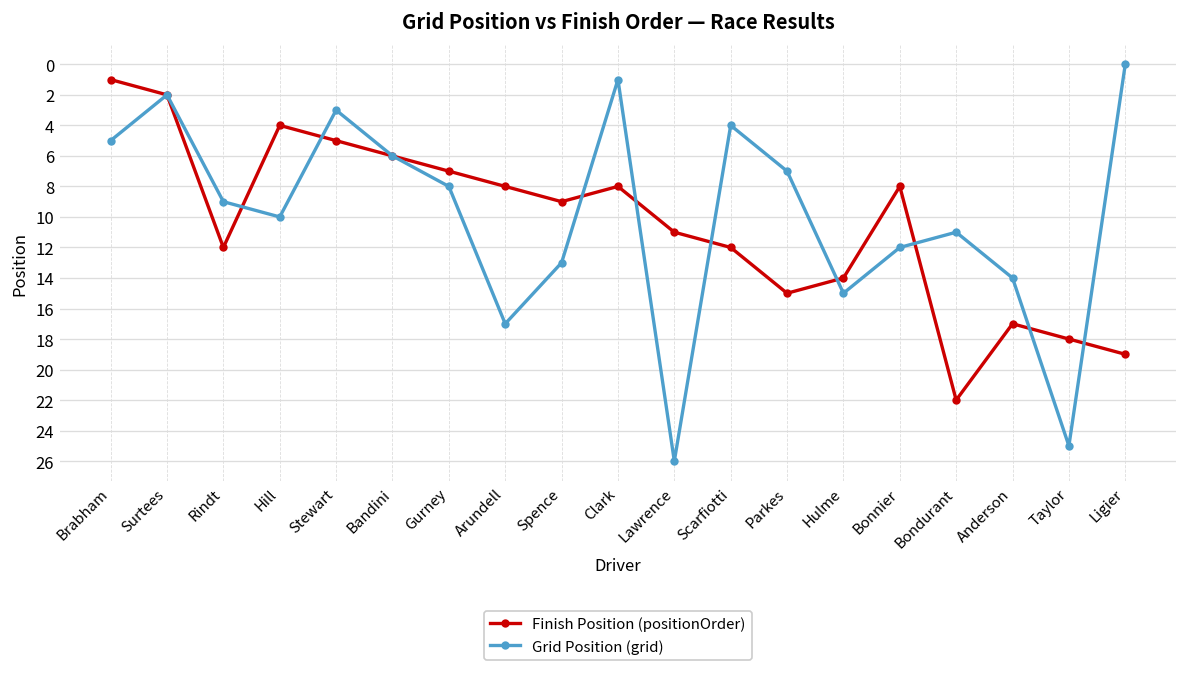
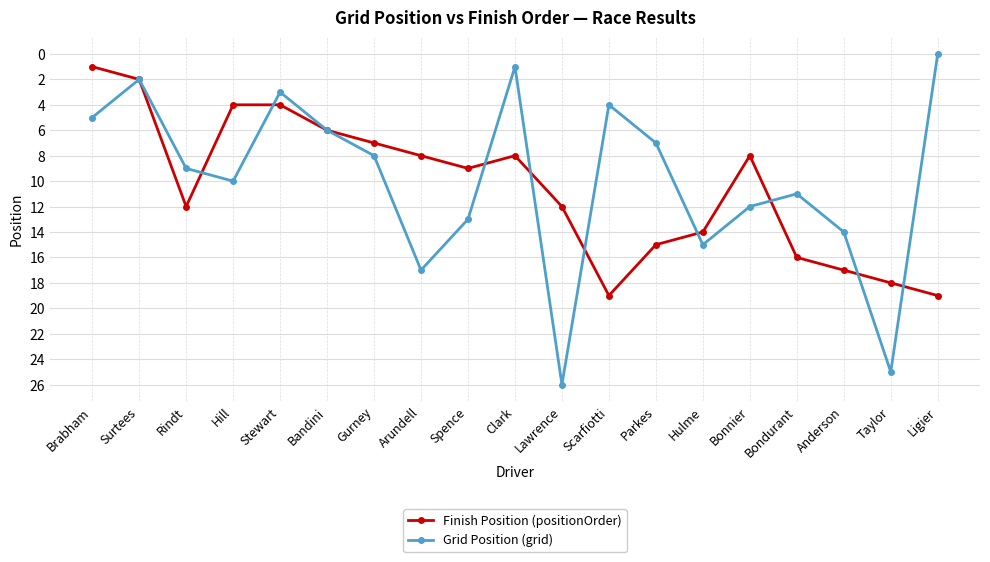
Finish Position (positionOrder), Stewart: 5 -> 4
Finish Position (positionOrder), Lawrence: 11 -> 12
Finish Position (positionOrder), Scarfiotti: 12 -> 19
Finish Position (positionOrder), Bondurant: 22 -> 16
